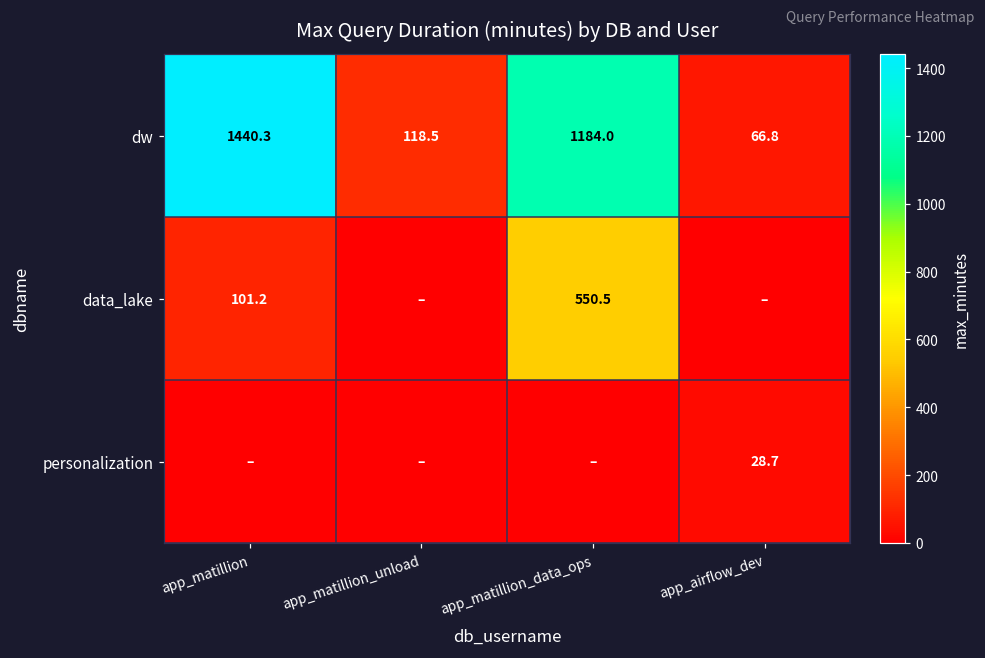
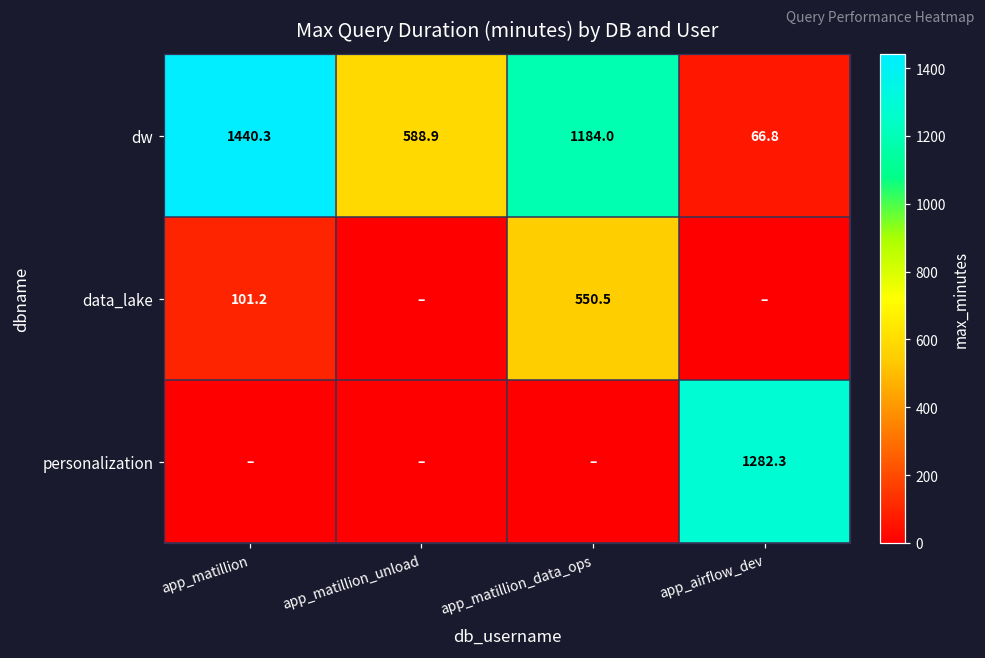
dw, app_matillion_unload: 118.5 -> 588.9
personalization, app_airflow_dev: 28.7 -> 1282.3
